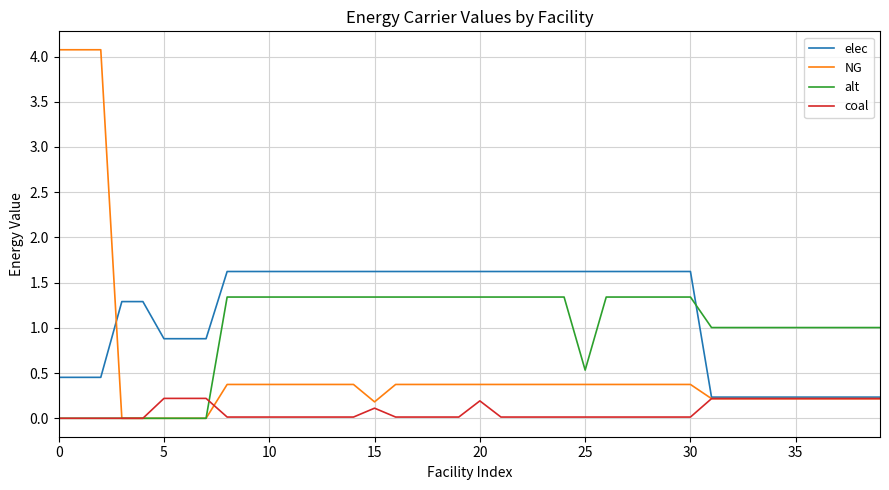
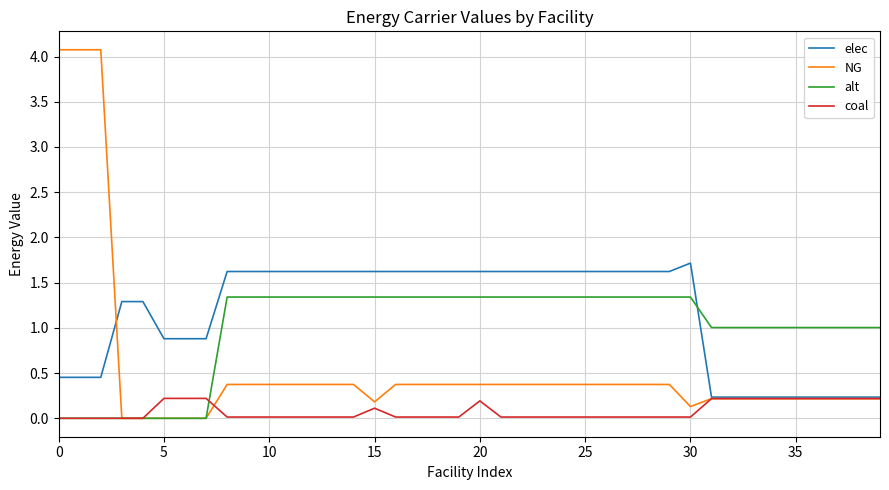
alt, 25: 0.5 -> 1.3
elec, 30: 1.6 -> 1.7
NG, 30: 0.4 -> 0.1
